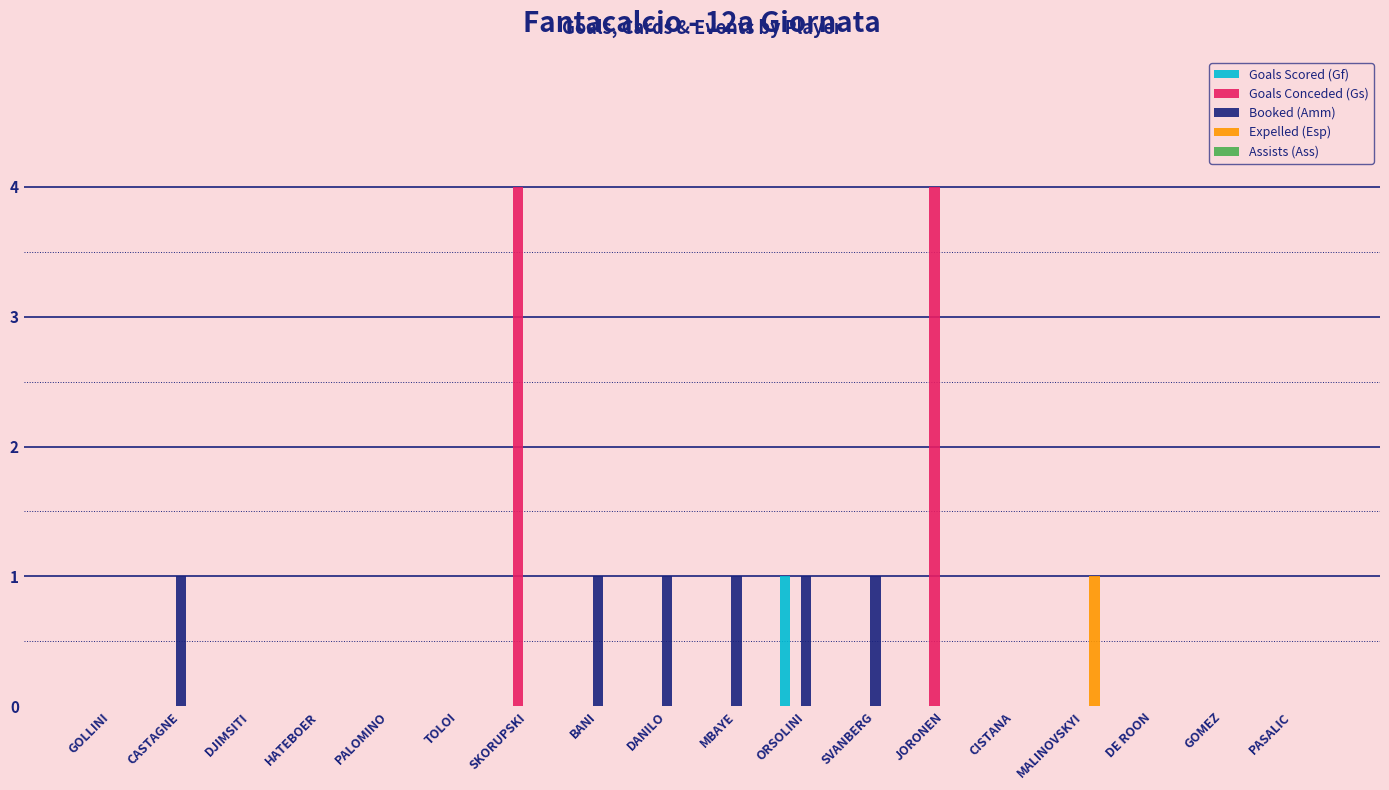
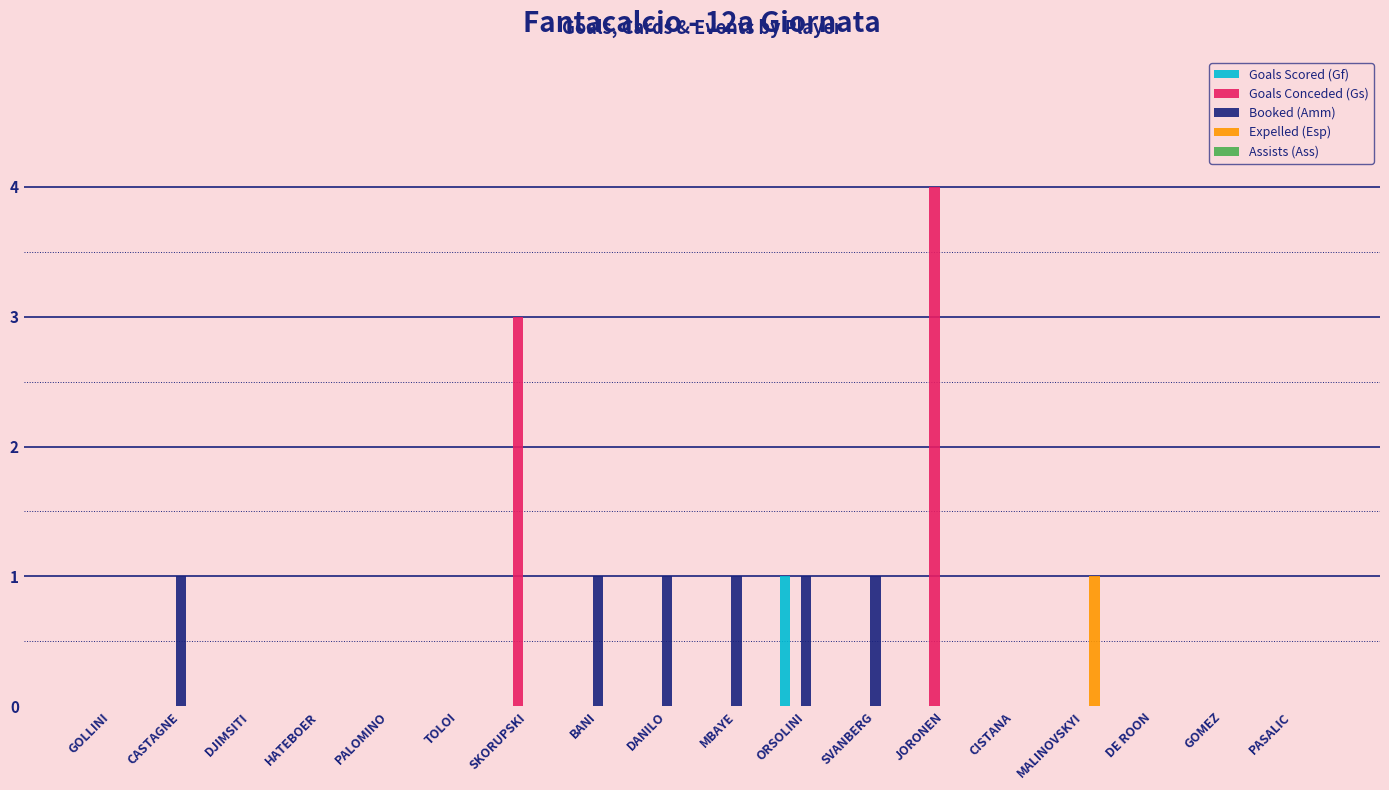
Goals Conceded (Gs), SKORUPSKI: 4 -> 3
